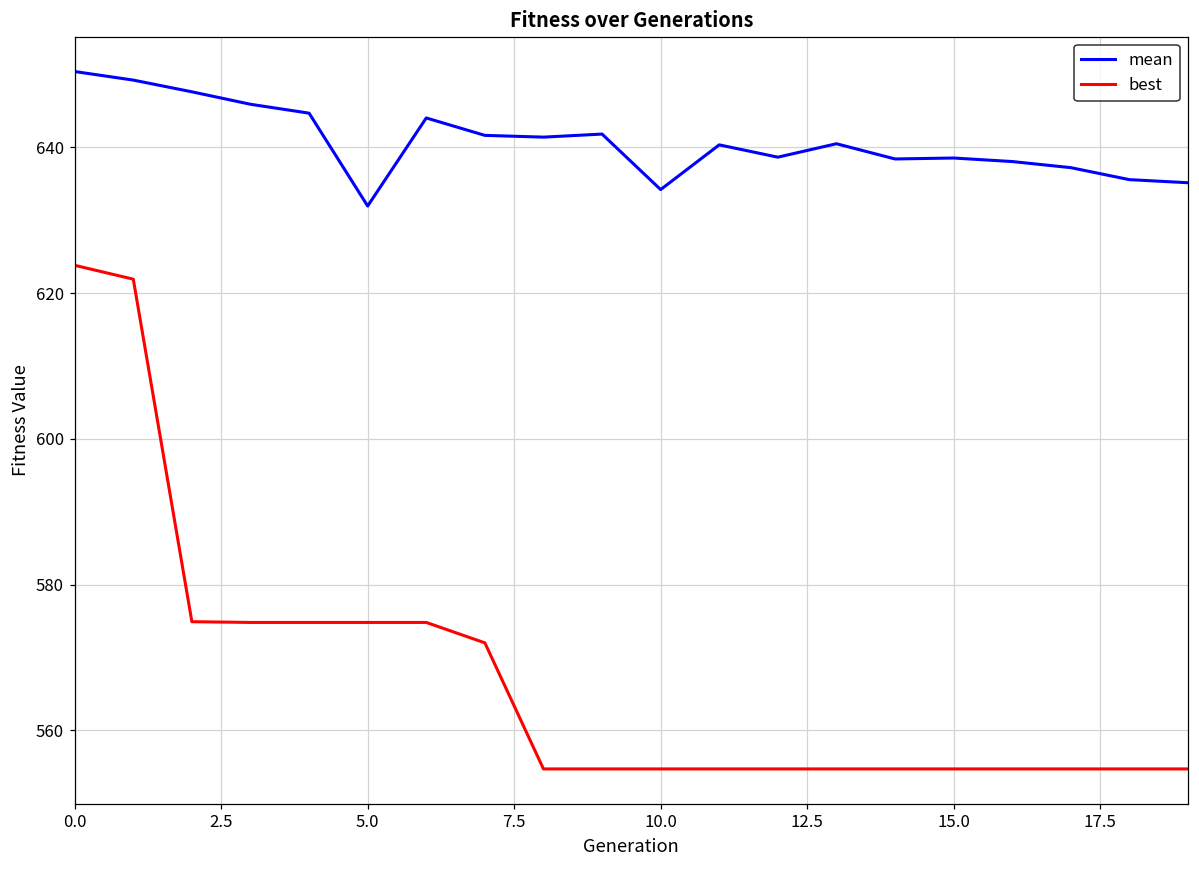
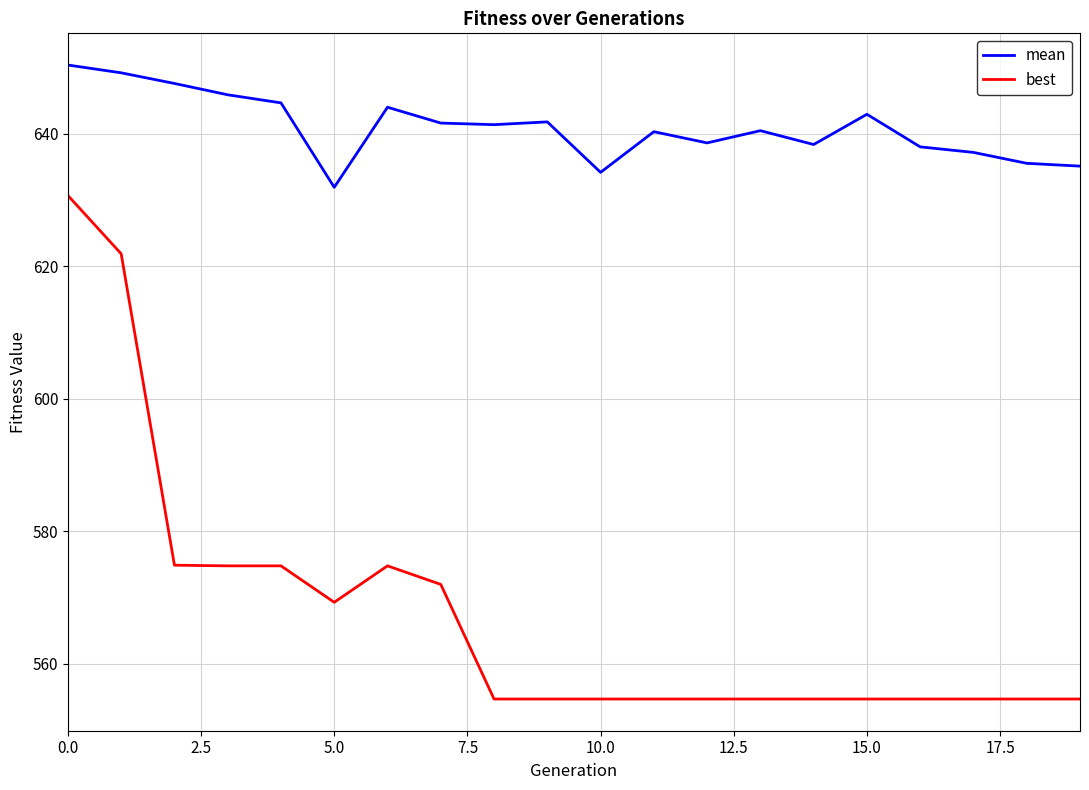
best, 0.0: 624 -> 631
best, 5.0: 575 -> 569
mean, 15.0: 639 -> 643
